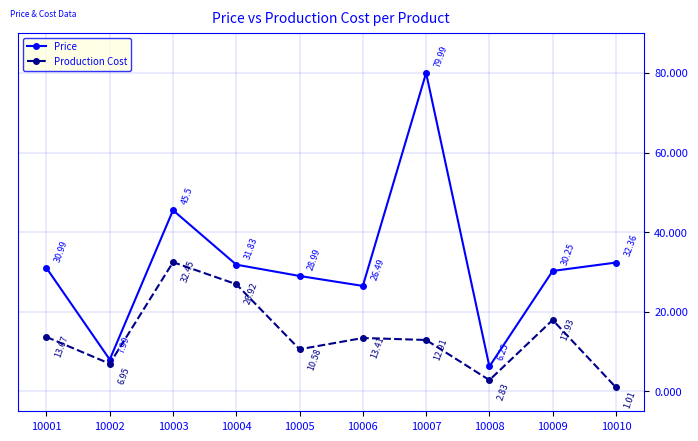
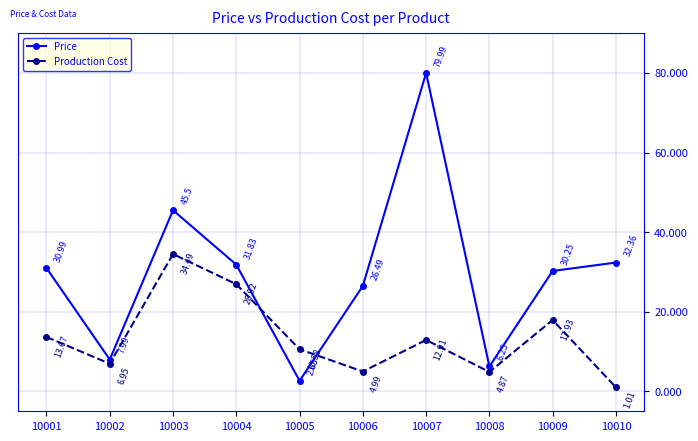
Production Cost, 10003: 32.45 -> 34.49
Price, 10005: 28.99 -> 2.65
Production Cost, 10006: 13.41 -> 4.99
Production Cost, 10008: 2.83 -> 4.87
